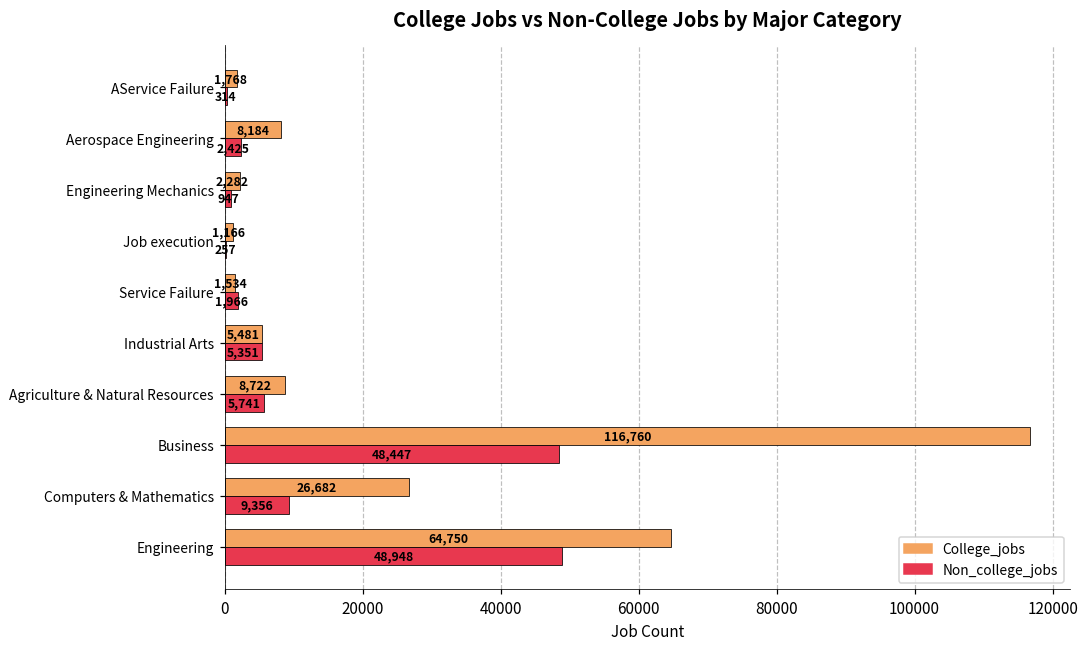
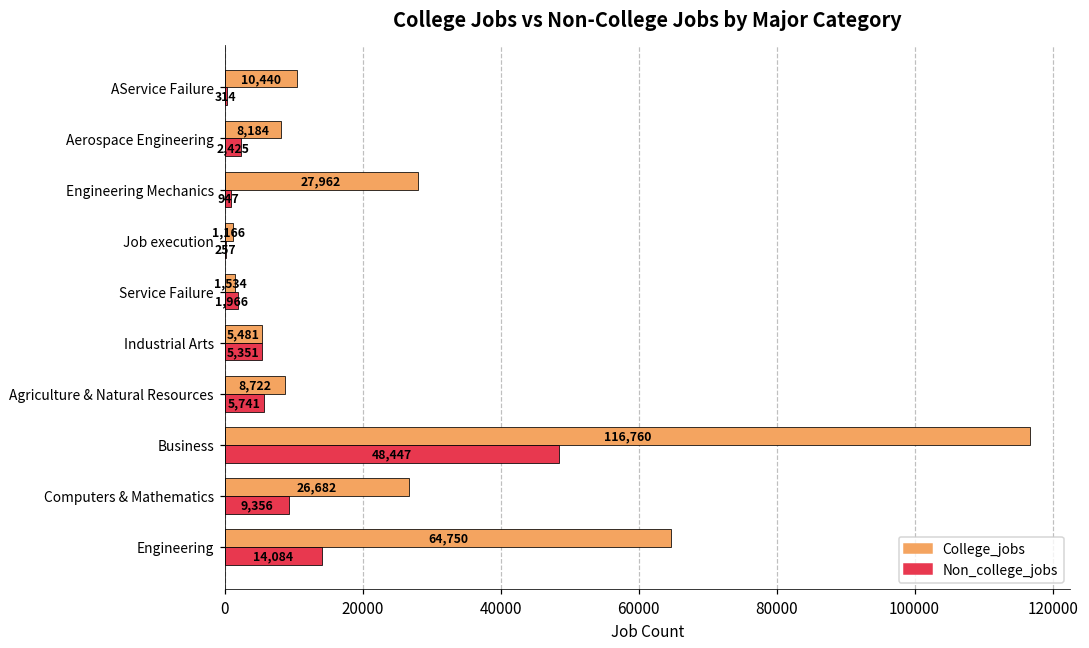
College_jobs, AService Failure: 1,768 -> 10,440
College_jobs, Engineering Mechanics: 2,282 -> 27,962
Non_college_jobs, Engineering: 48,948 -> 14,084
